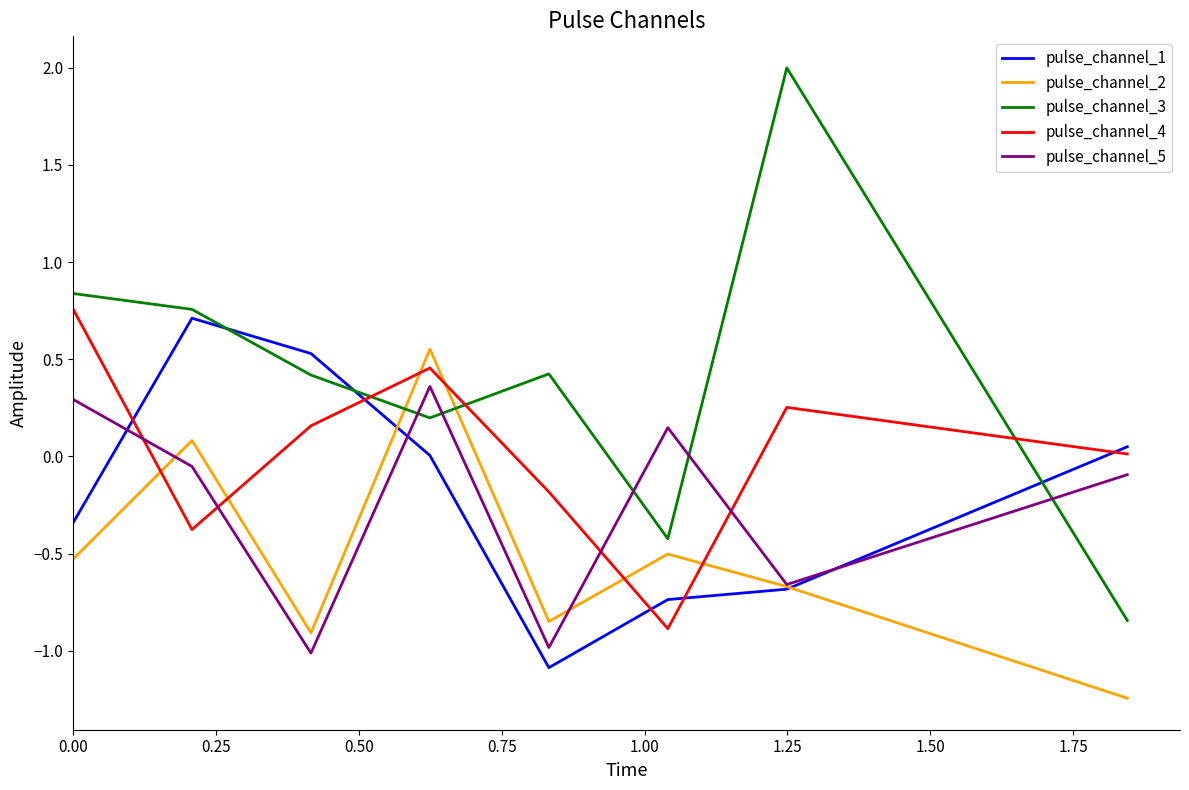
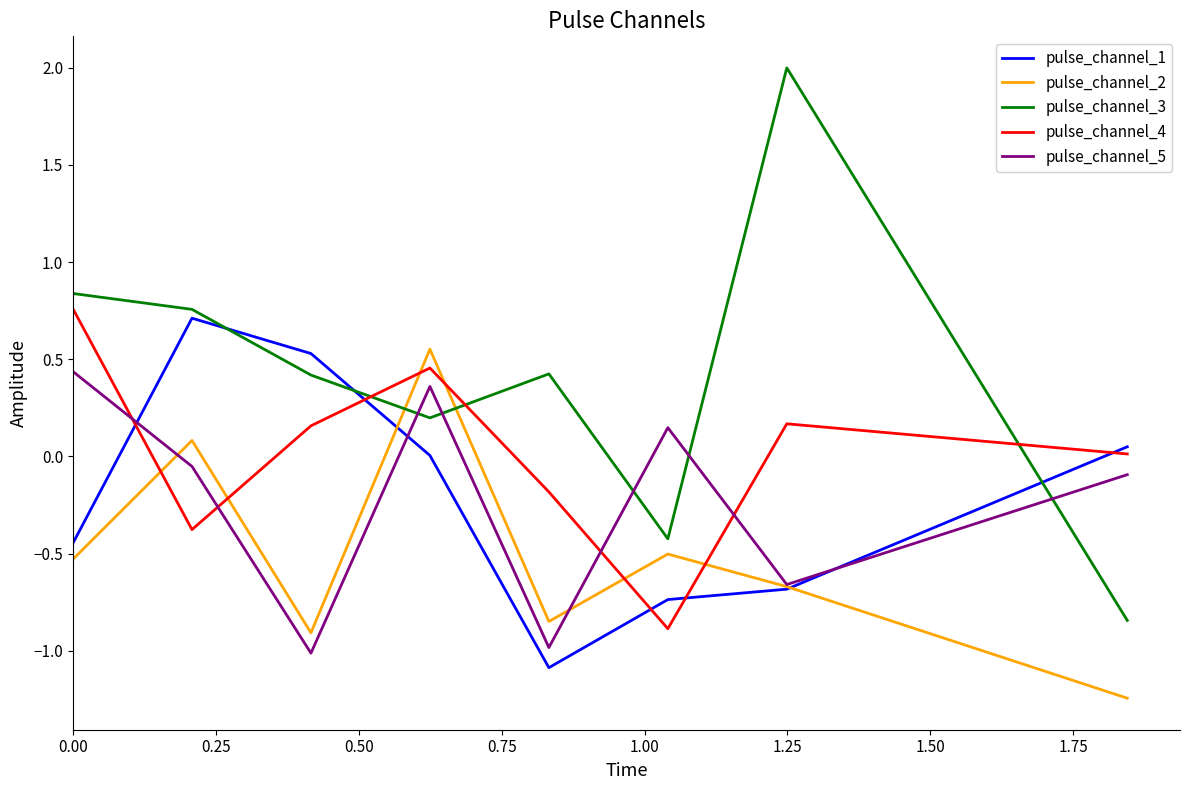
pulse_channel_1, 0.00: -0.34 -> -0.45
pulse_channel_5, 0.00: 0.29 -> 0.44
pulse_channel_4, 1.25: 0.25 -> 0.17
